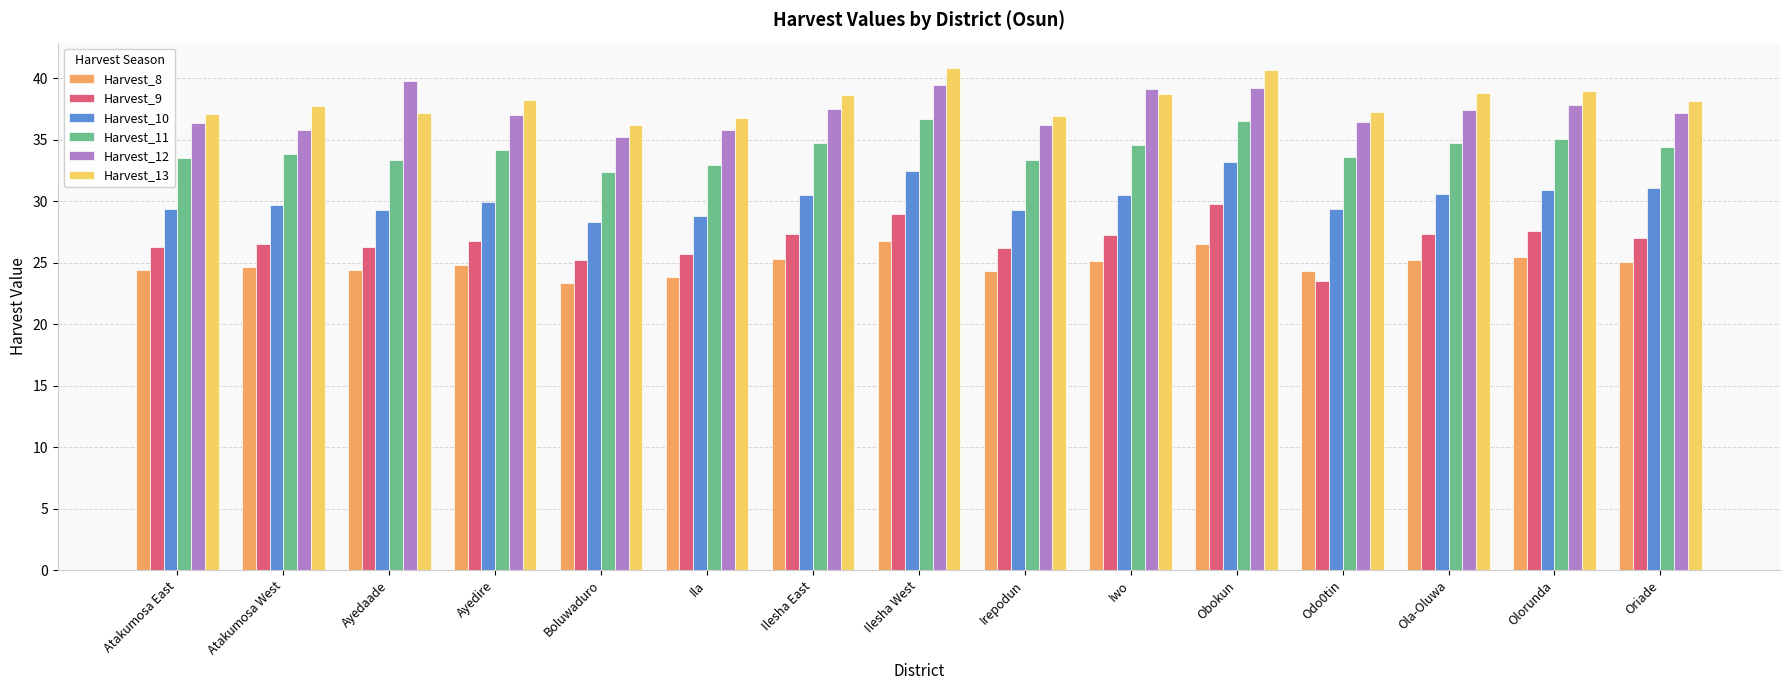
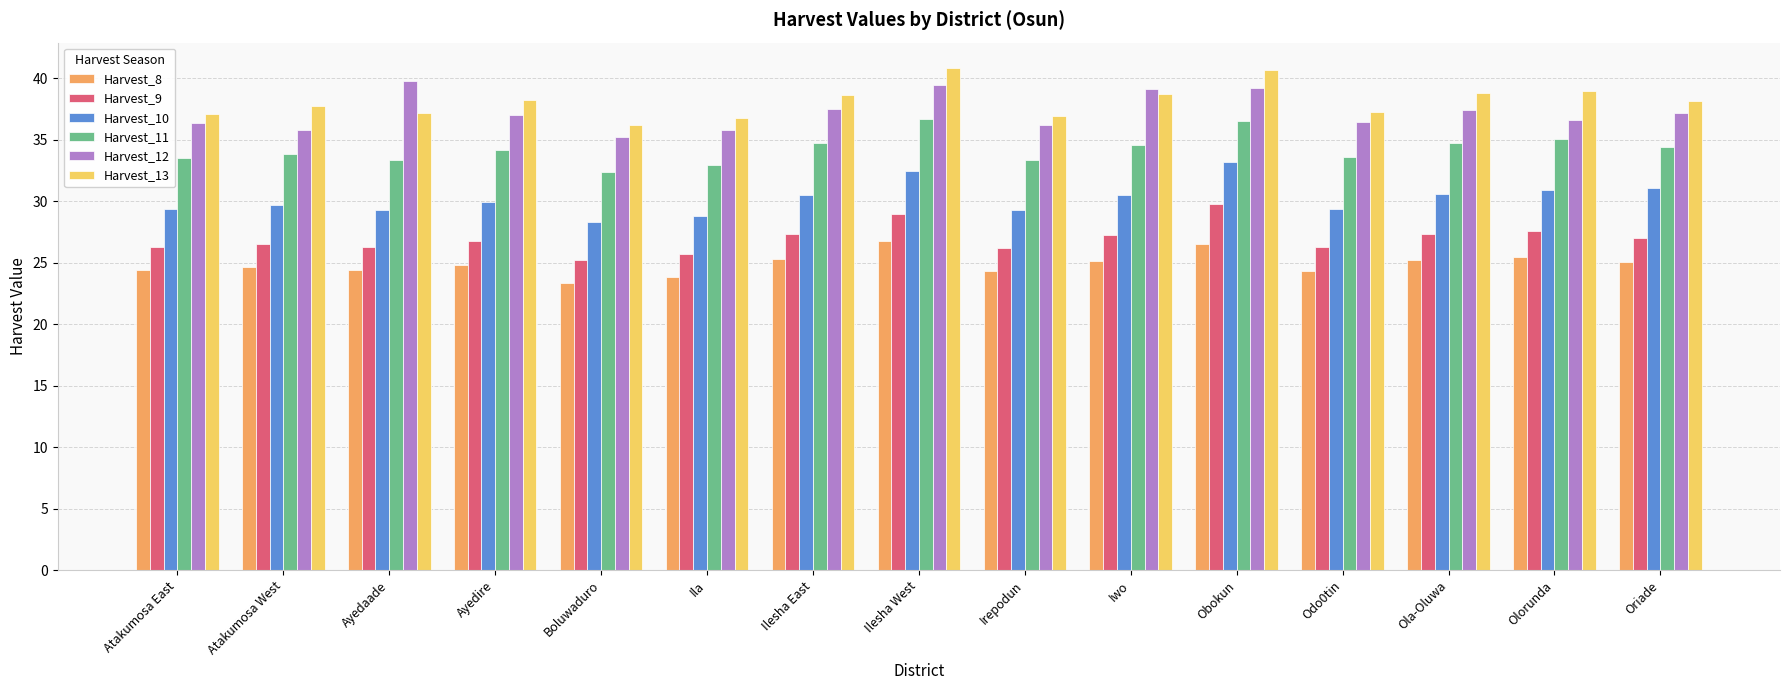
Harvest_9, Odo0tin: 23.5 -> 26.2
Harvest_12, Olorunda: 37.8 -> 36.6
